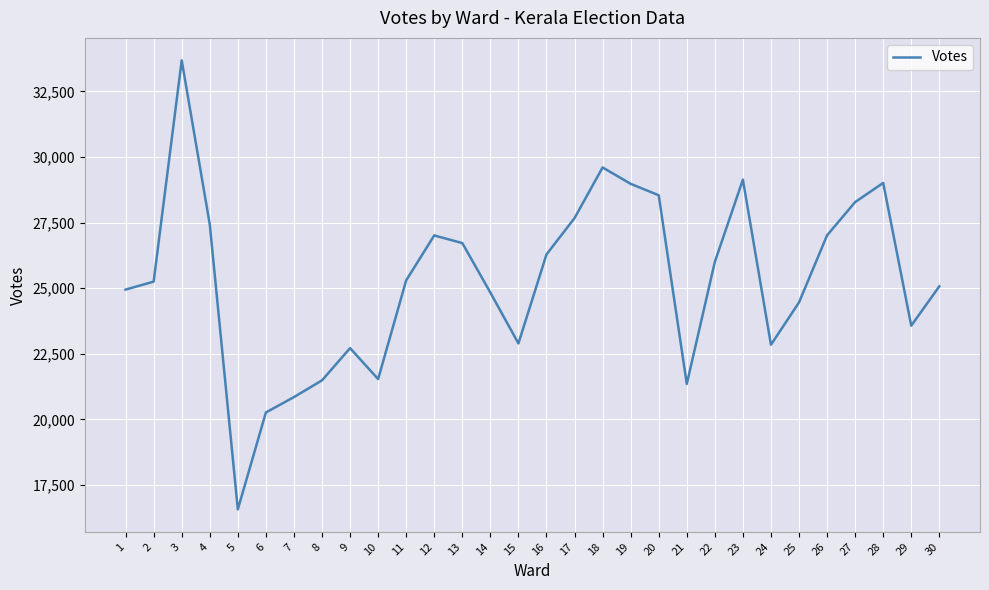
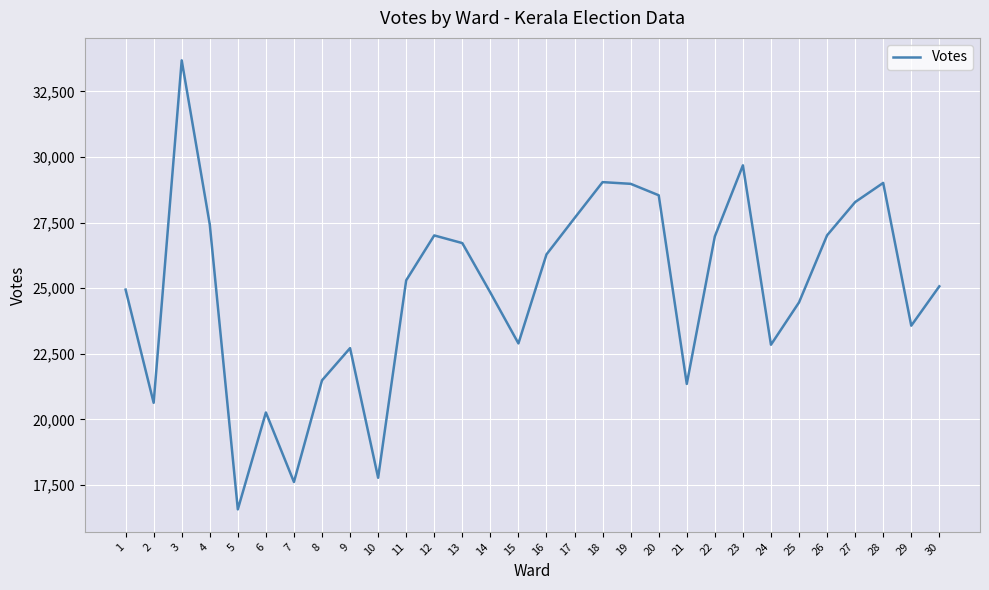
2: 25,300 -> 20,600
7: 20,900 -> 17,600
10: 21,500 -> 17,800
18: 29,600 -> 29,000
22: 26,000 -> 27,000
23: 29,100 -> 29,700
